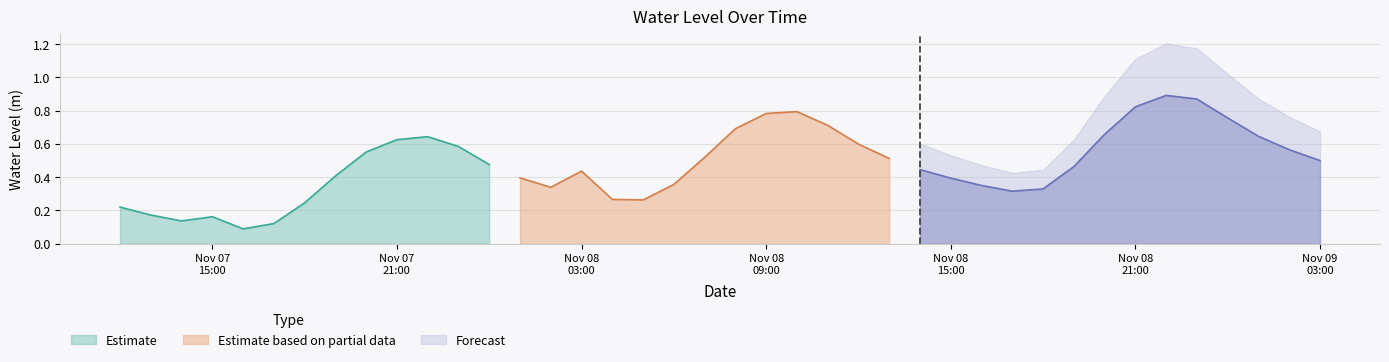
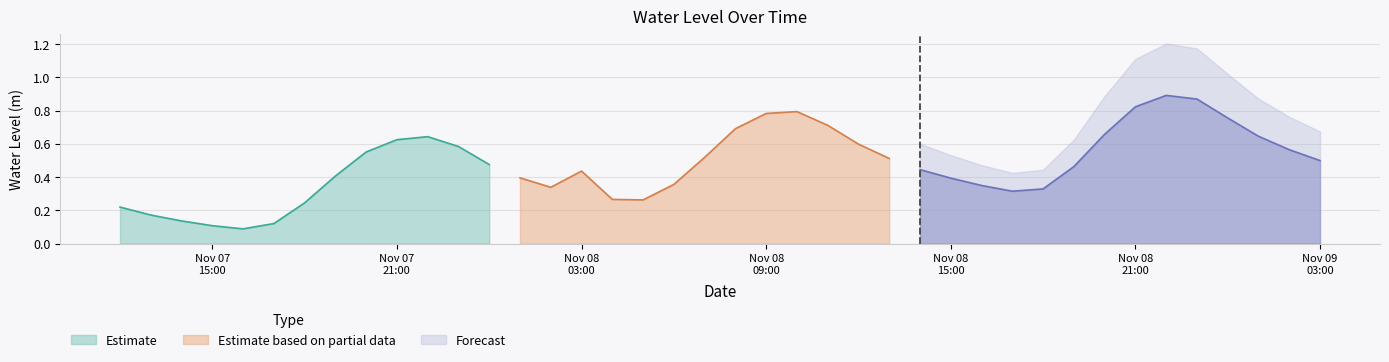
Estimate, Nov 07 15:00: 0.16 -> 0.11
